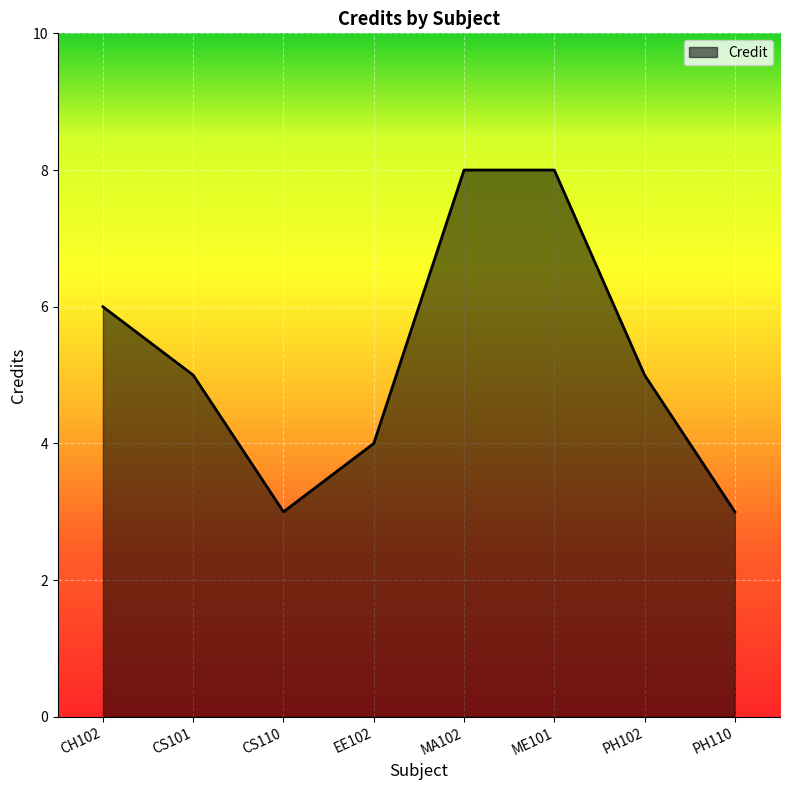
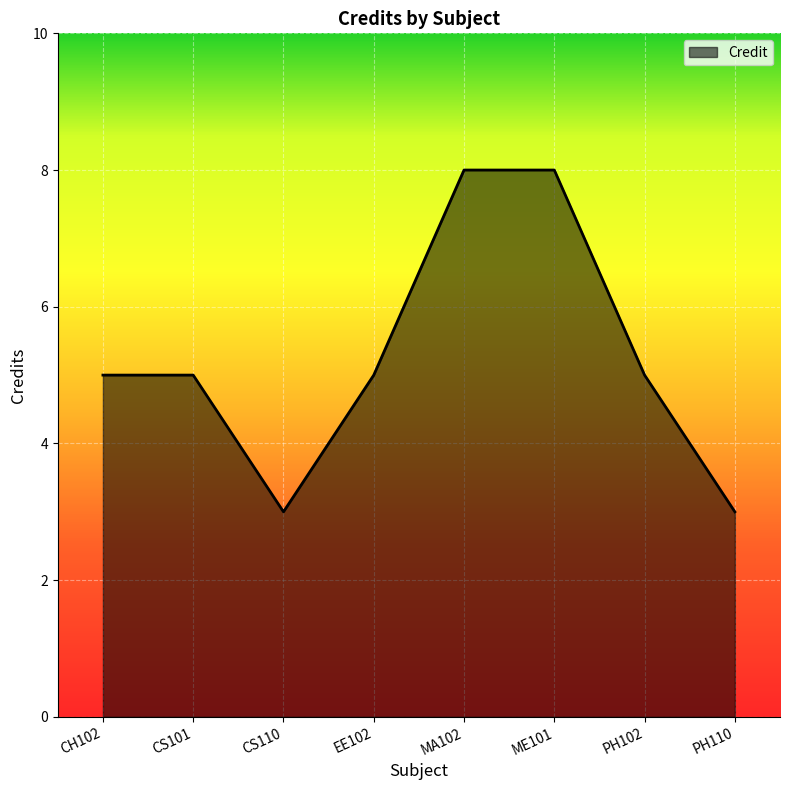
CH102: 6 -> 5
EE102: 4 -> 5
